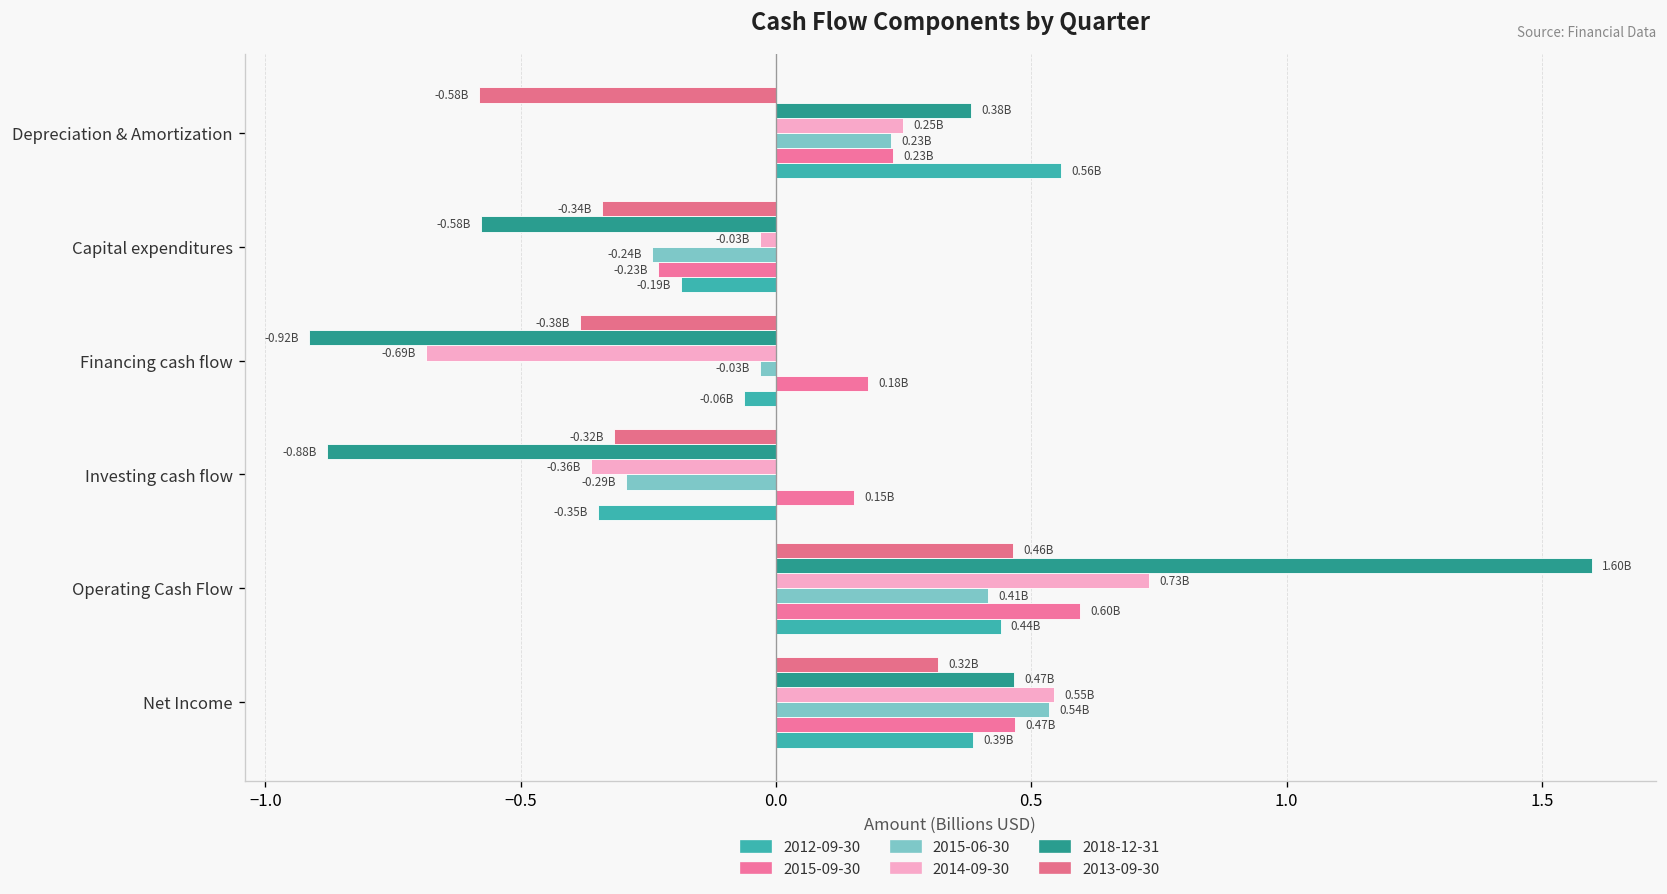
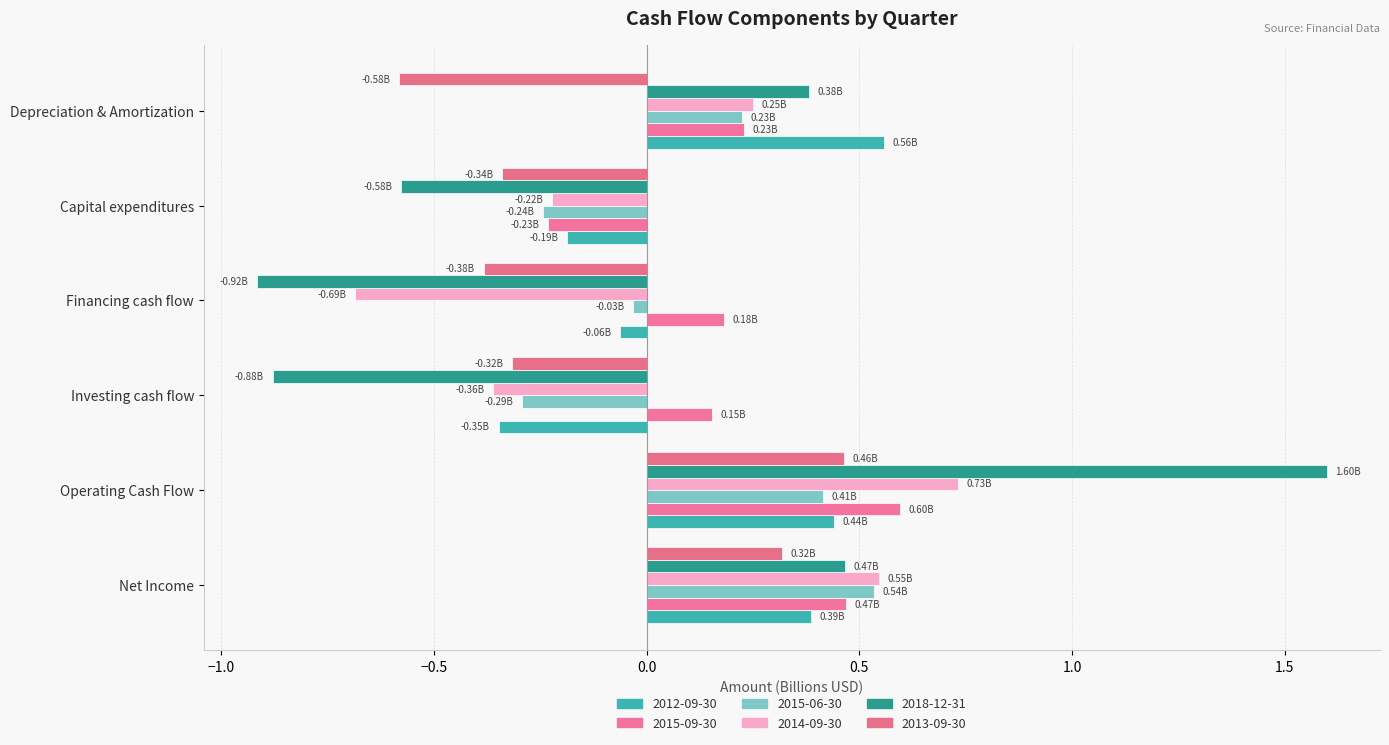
2014-09-30, Capital expenditures: -0.03B -> -0.22B
